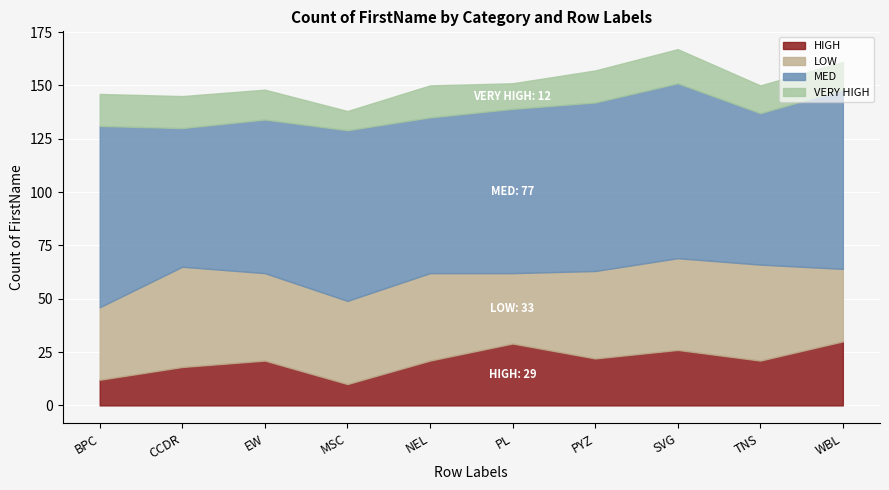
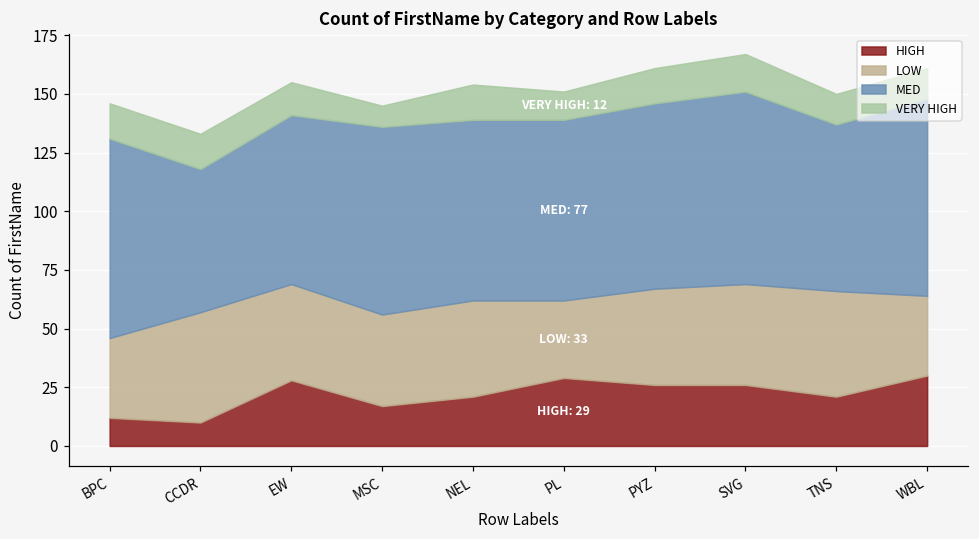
HIGH, CCDR: 18 -> 10
MED, CCDR: 65 -> 61
HIGH, EW: 21 -> 28
HIGH, MSC: 10 -> 17
MED, NEL: 73 -> 77
HIGH, PYZ: 22 -> 26
